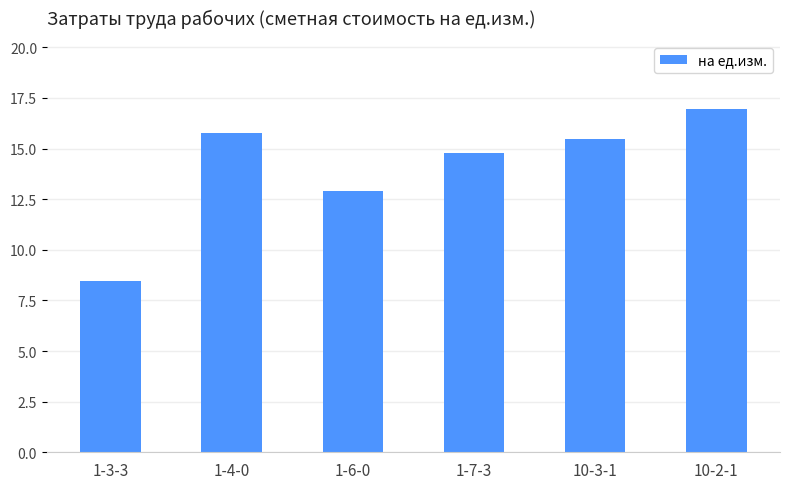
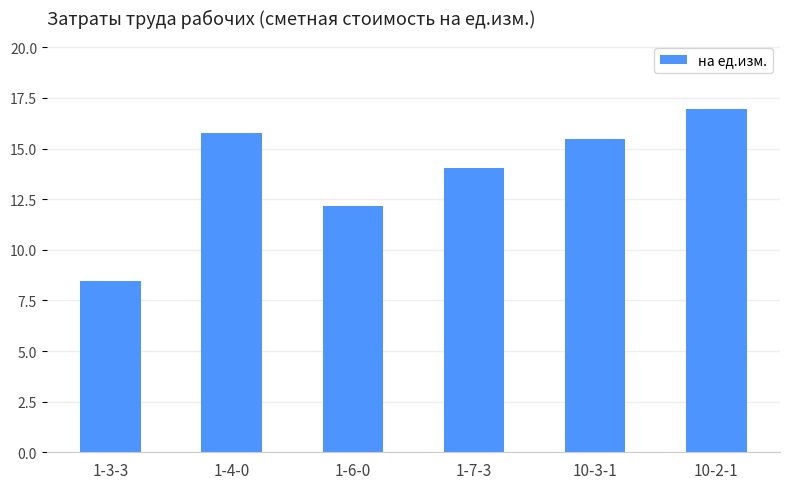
1-6-0: 12.9 -> 12.2
1-7-3: 14.8 -> 14.1
